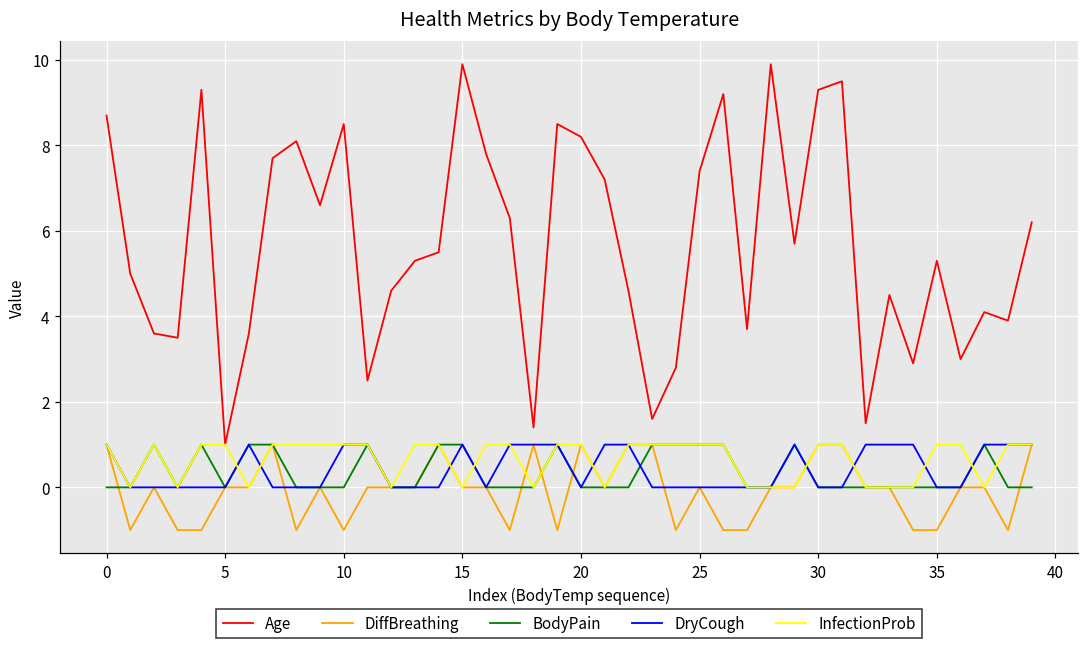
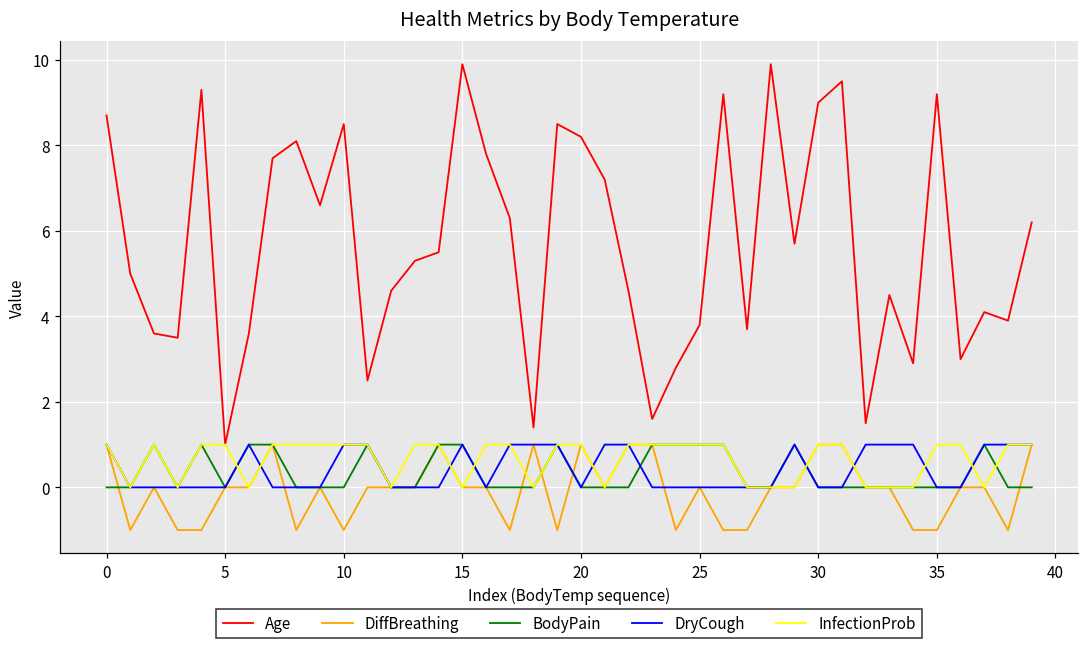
Age, 25: 7.4 -> 3.8
Age, 30: 9.3 -> 9.0
Age, 35: 5.3 -> 9.2
